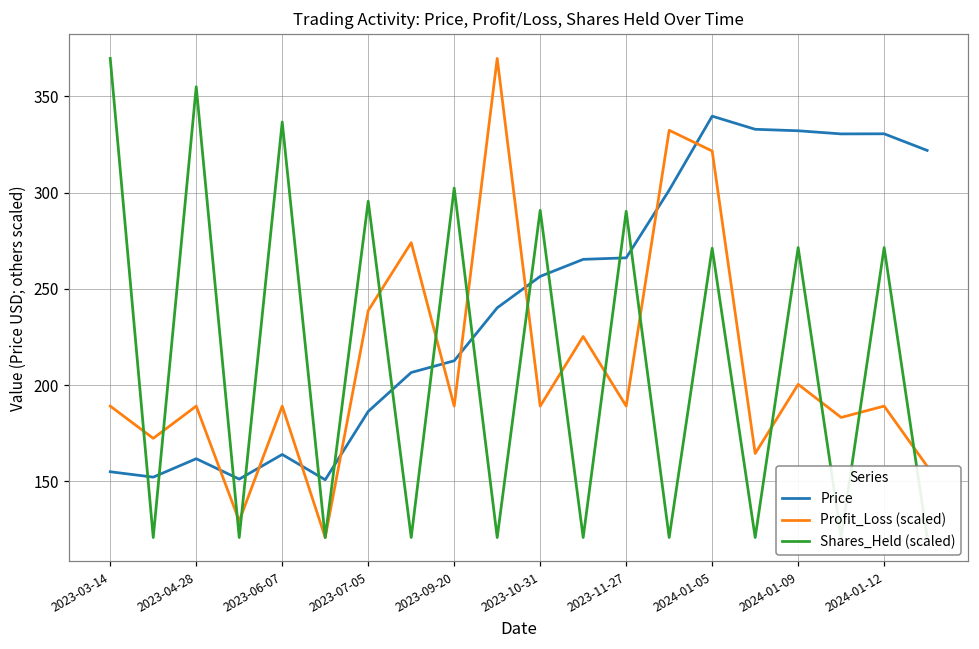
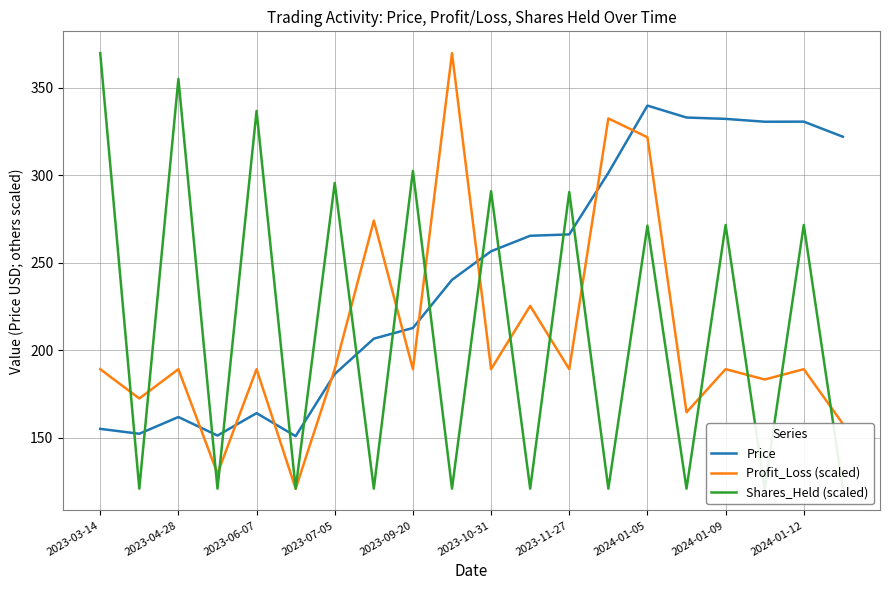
Profit_Loss (scaled), 2023-07-05: 239 -> 189
Profit_Loss (scaled), 2024-01-09: 200 -> 189
